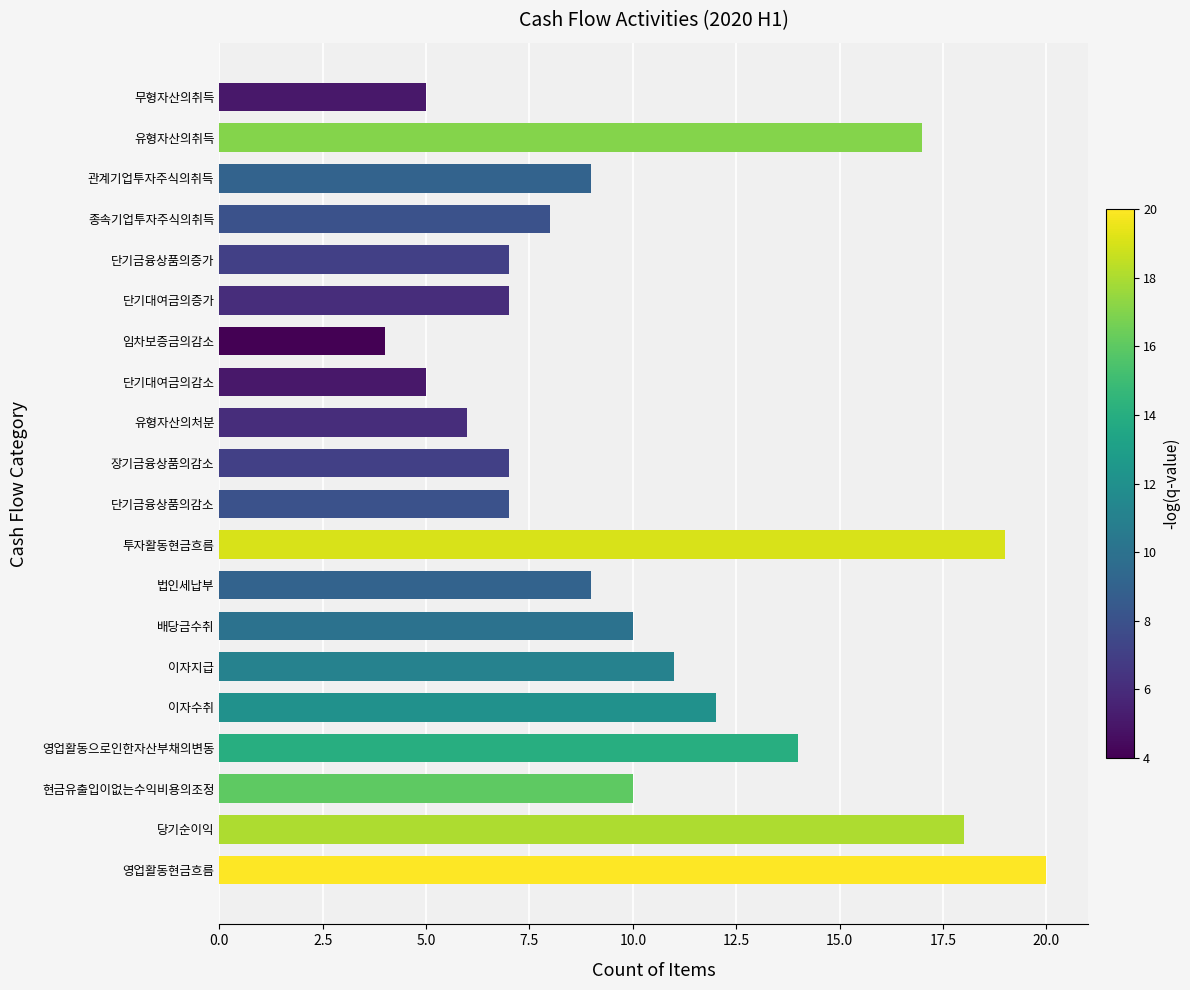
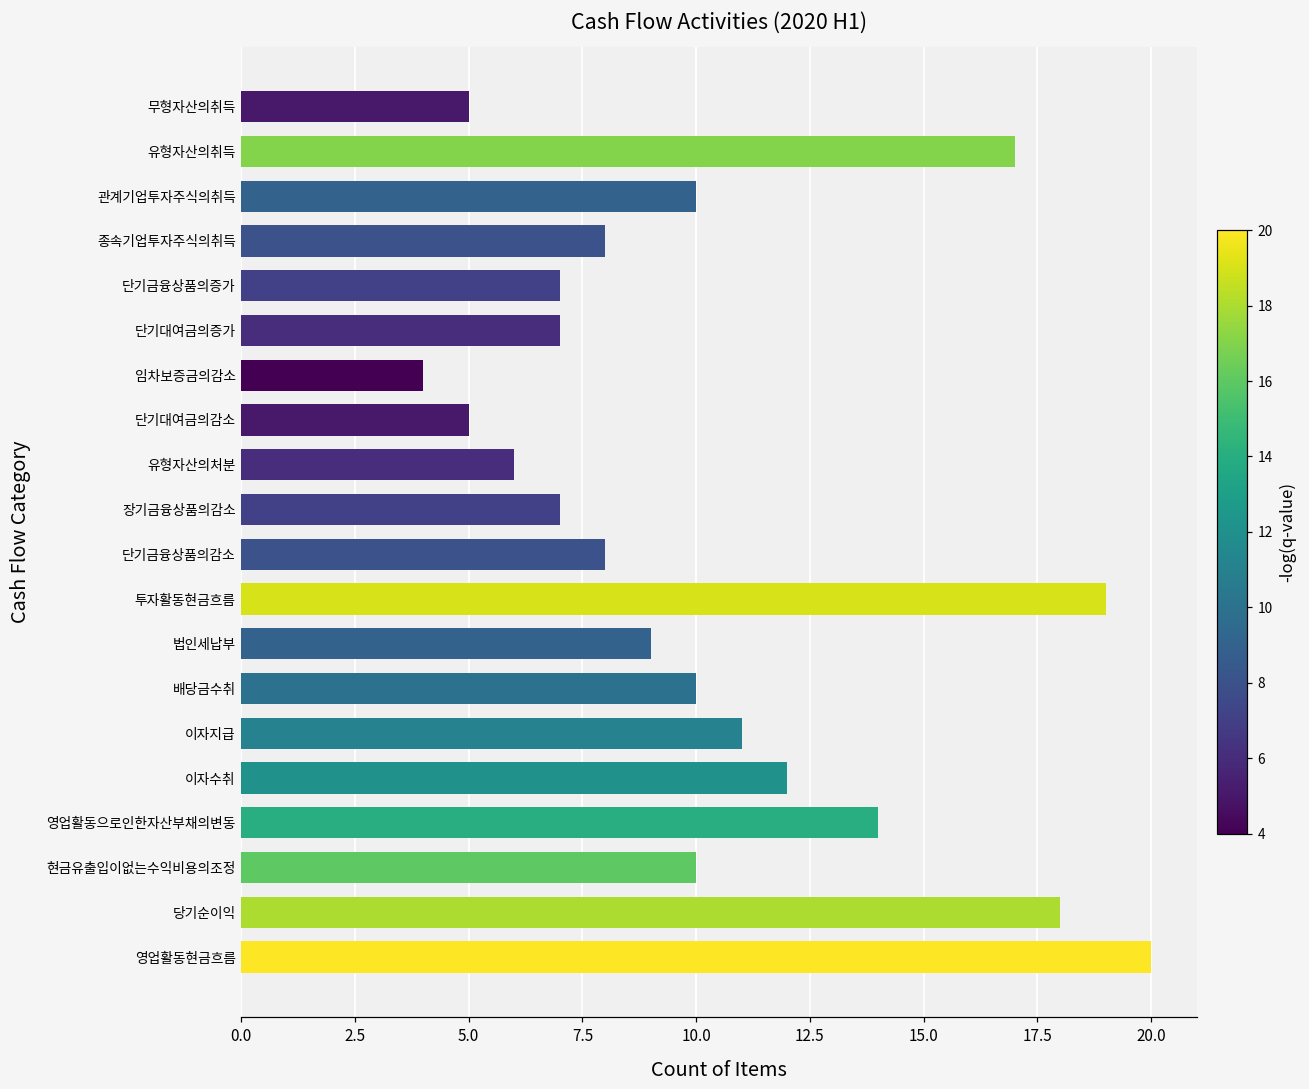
관계기업투자주식의취득: 9 -> 10
단기금융상품의감소: 7 -> 8
